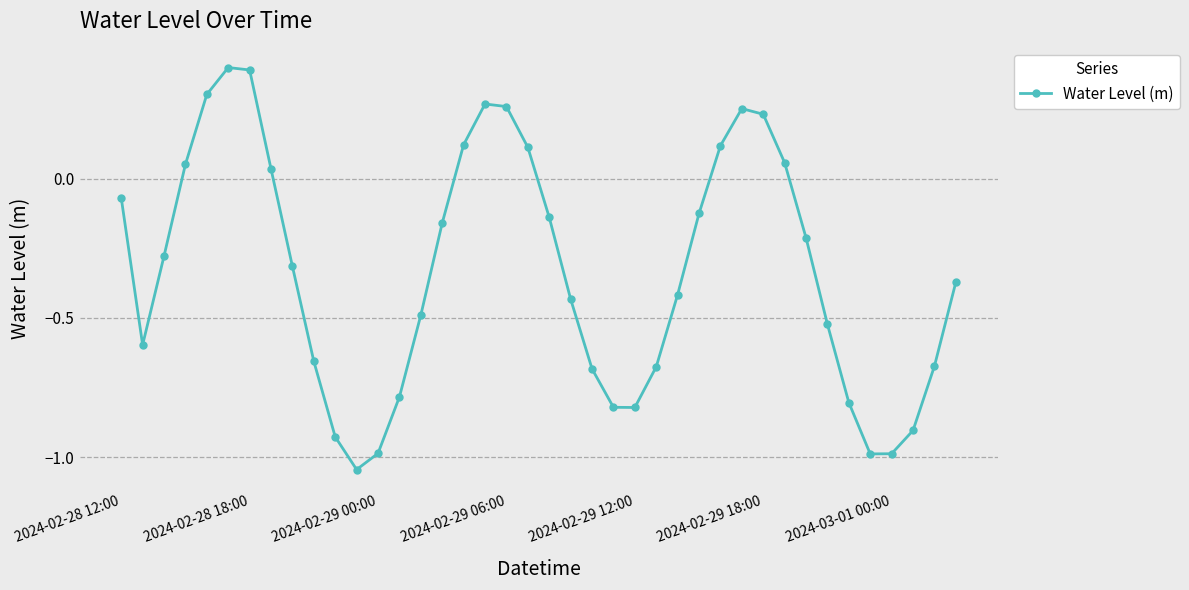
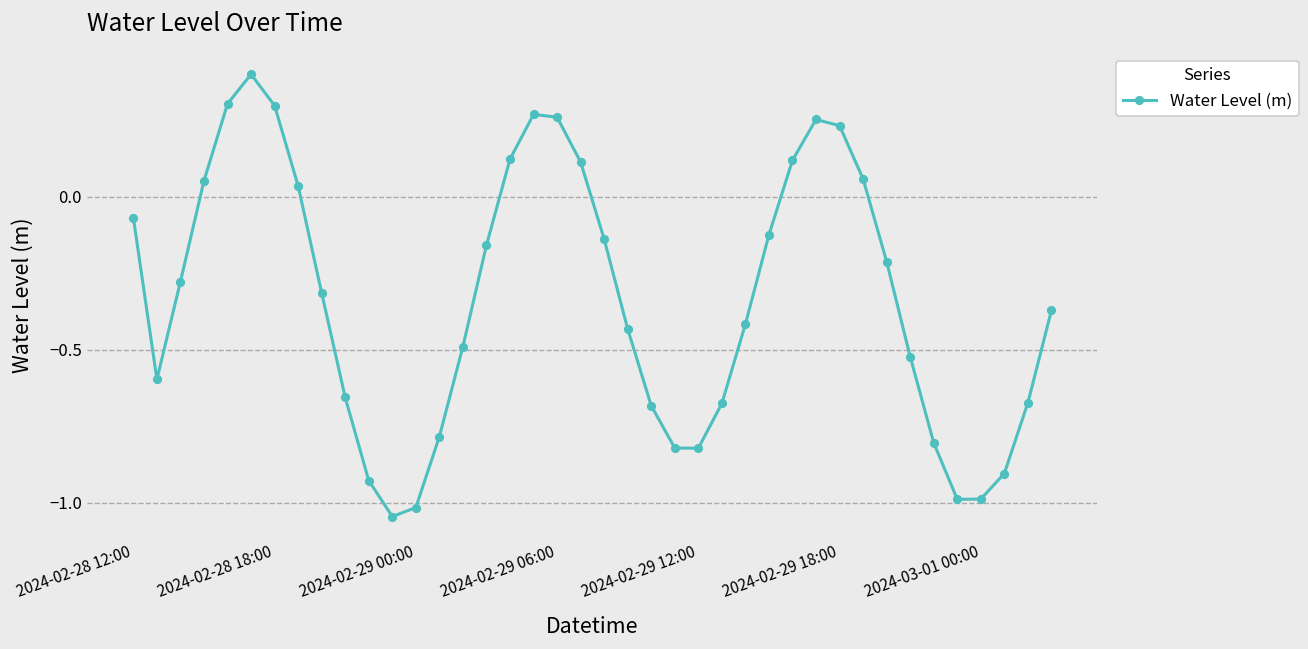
2024-02-28 18:00: 0.39 -> 0.30
2024-02-29 00:00: -0.99 -> -1.02
